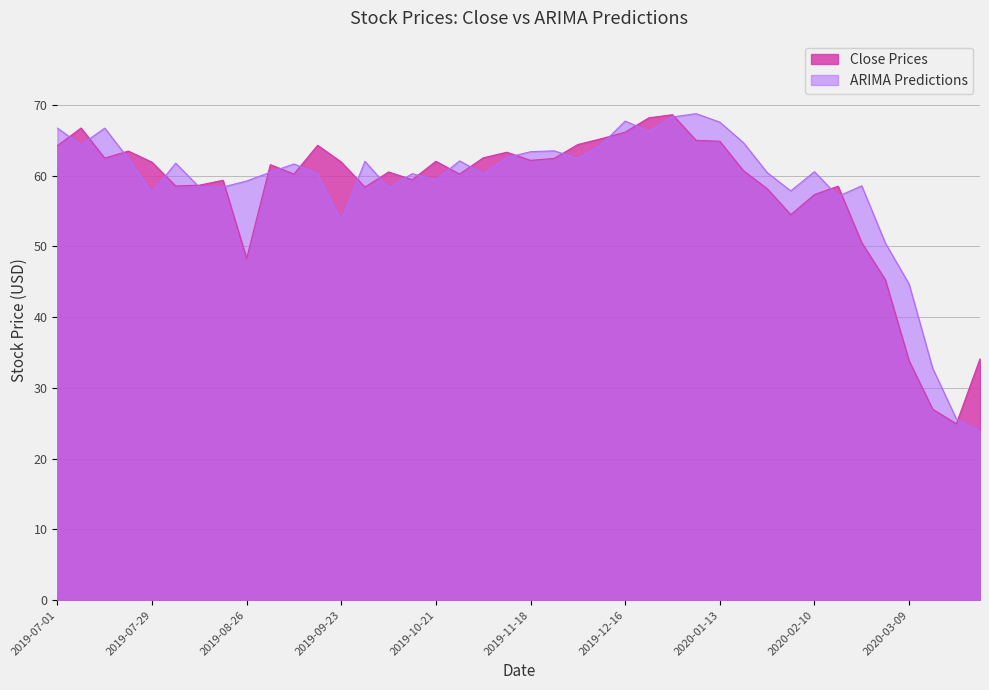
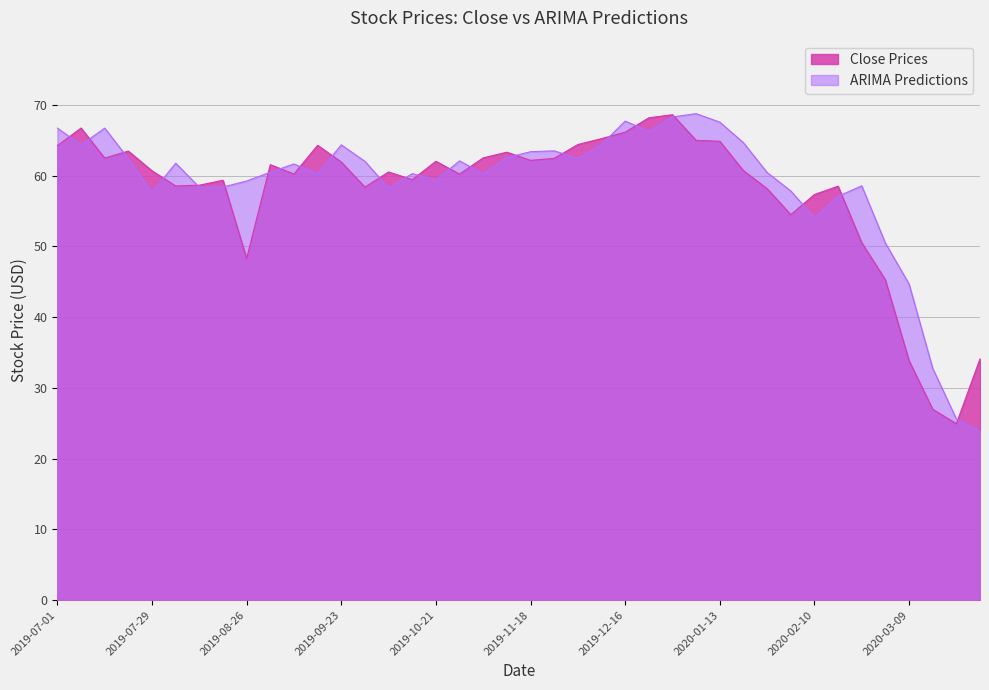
Close Prices, 2019-07-29: 62 -> 61
ARIMA Predictions, 2019-09-23: 54 -> 64
ARIMA Predictions, 2020-02-10: 61 -> 54
